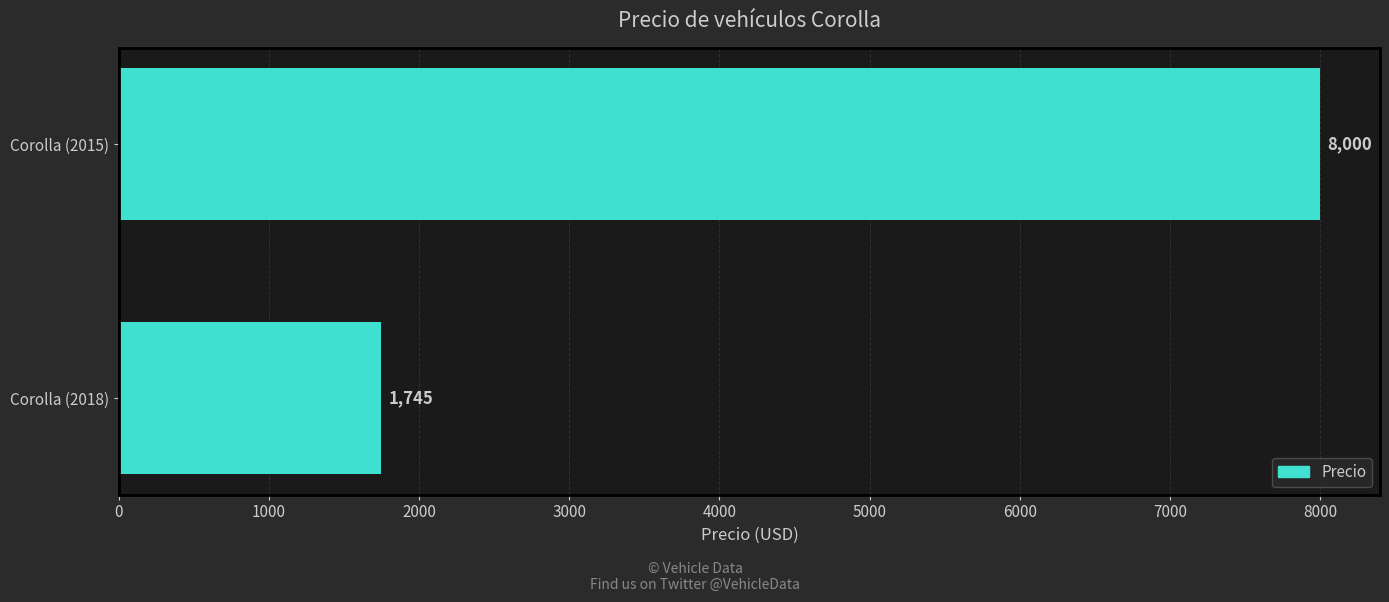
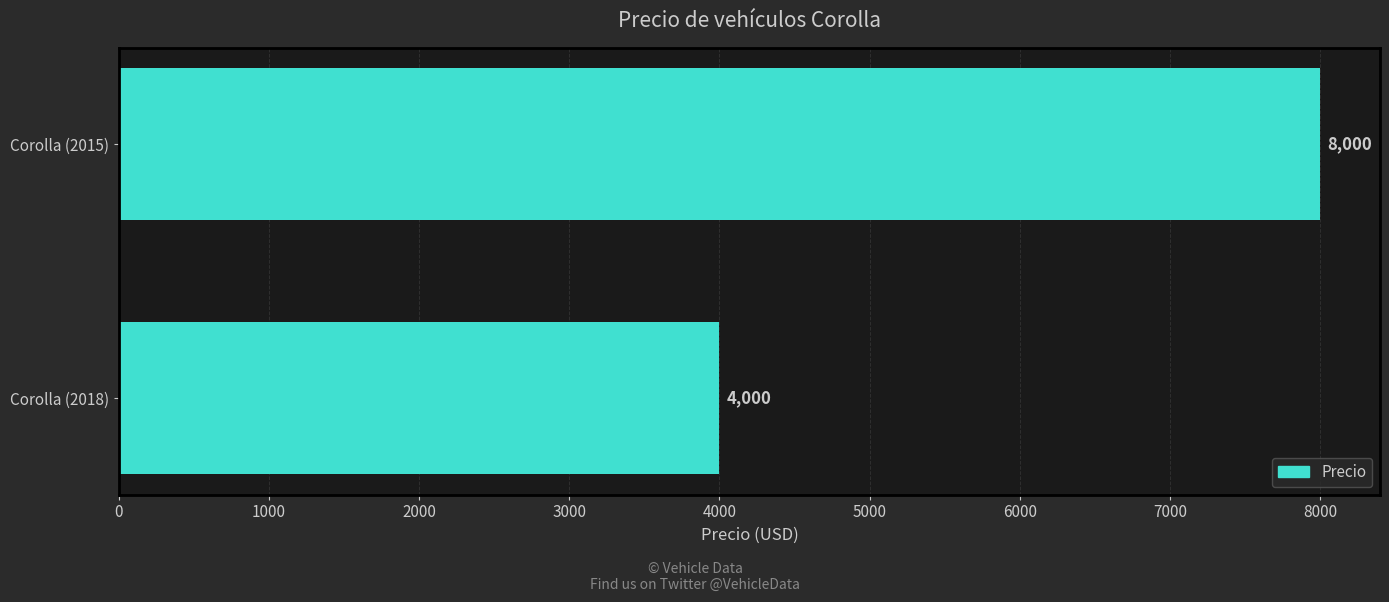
Corolla (2018): 1,745 -> 4,000
